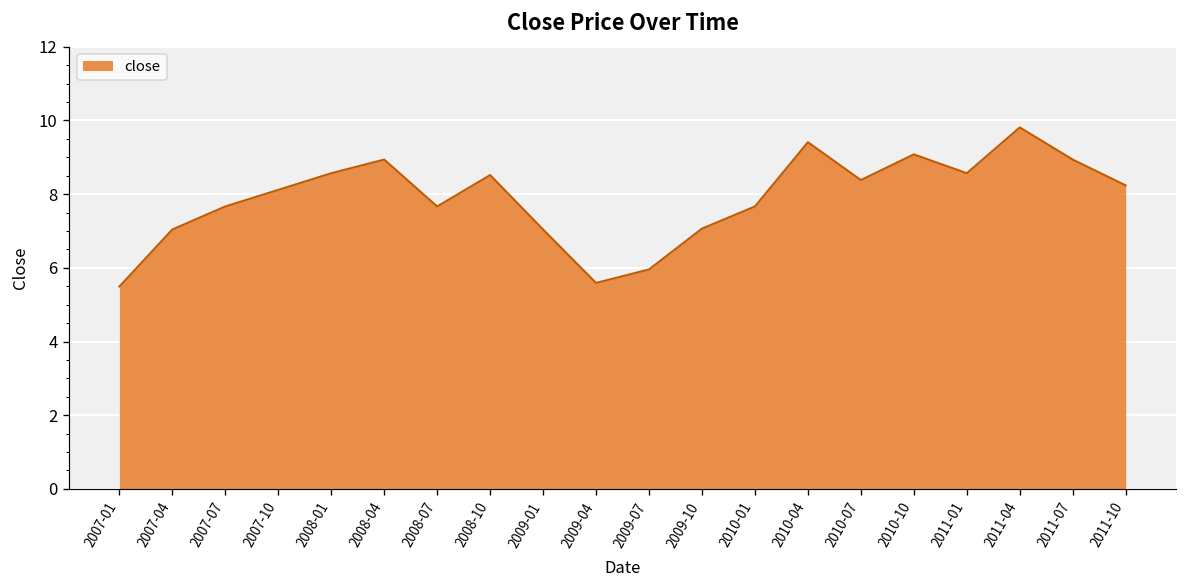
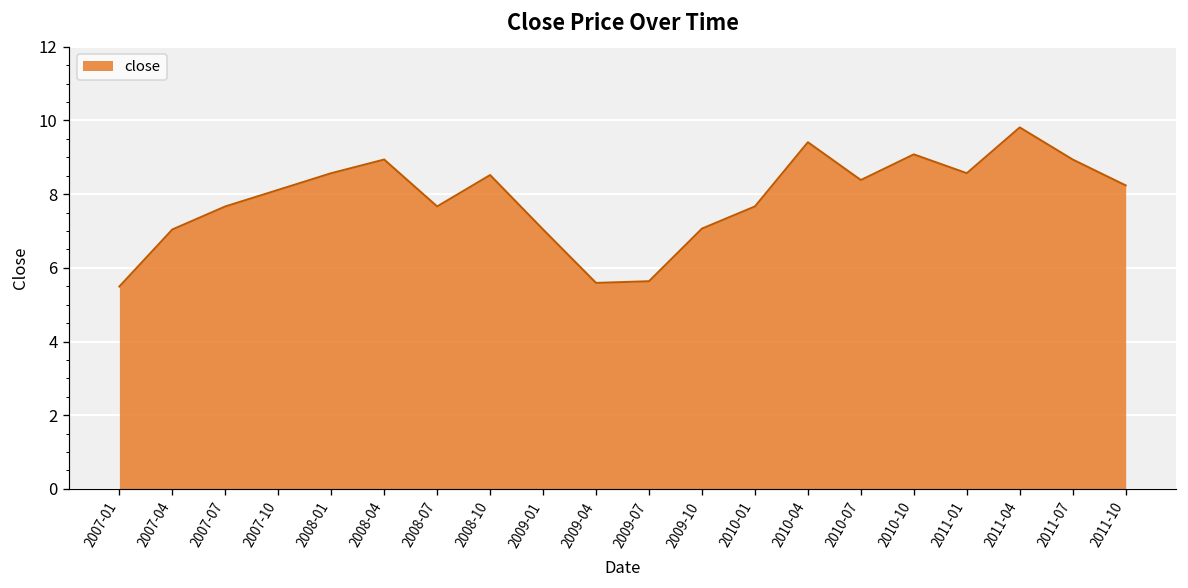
2009-07: 6.0 -> 5.6
